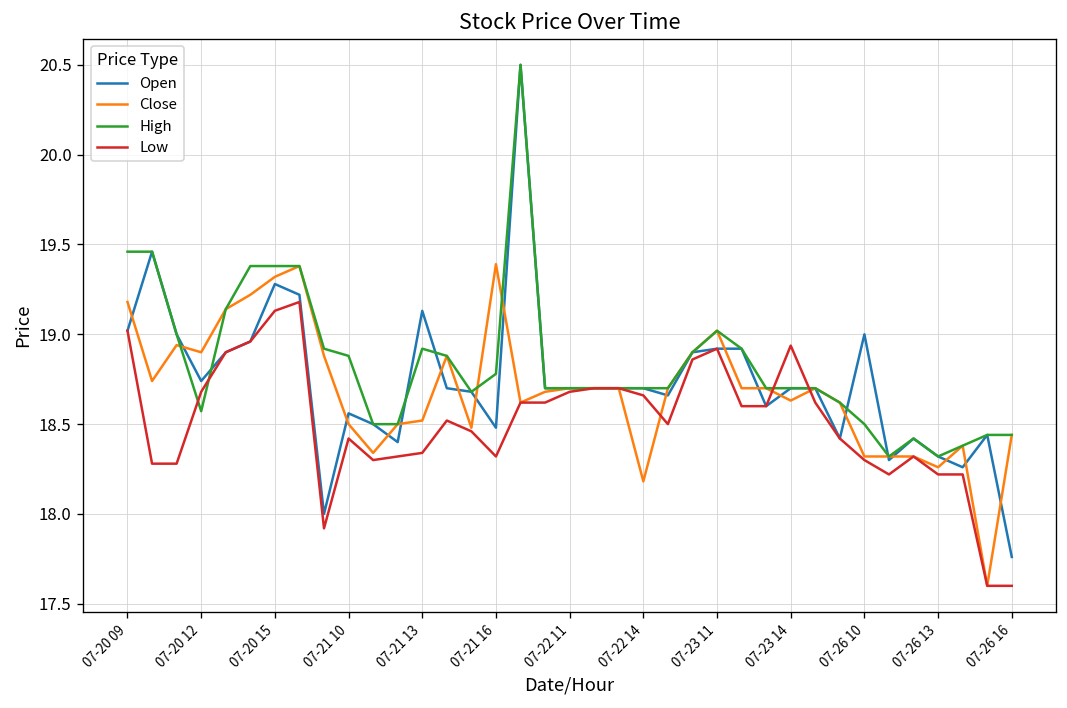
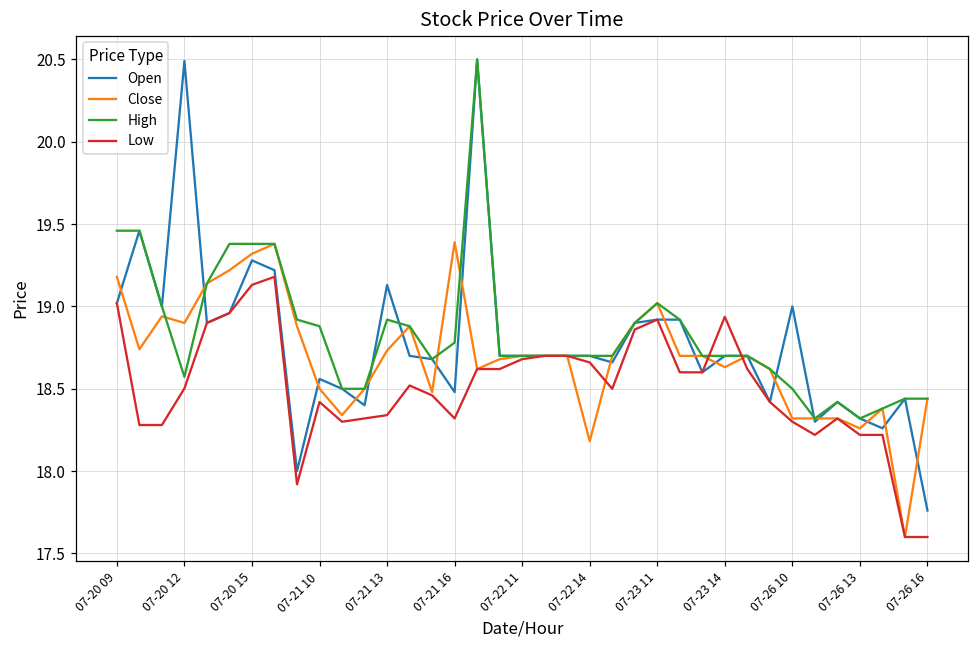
Open, 07-20 12: 18.74 -> 20.49
Low, 07-20 12: 18.68 -> 18.50
Close, 07-21 13: 18.52 -> 18.73
